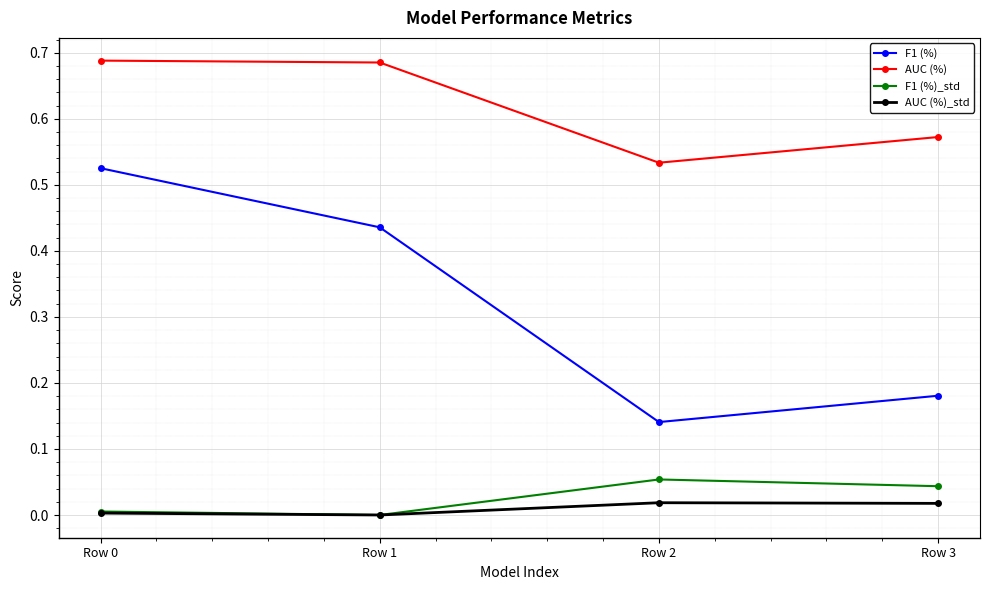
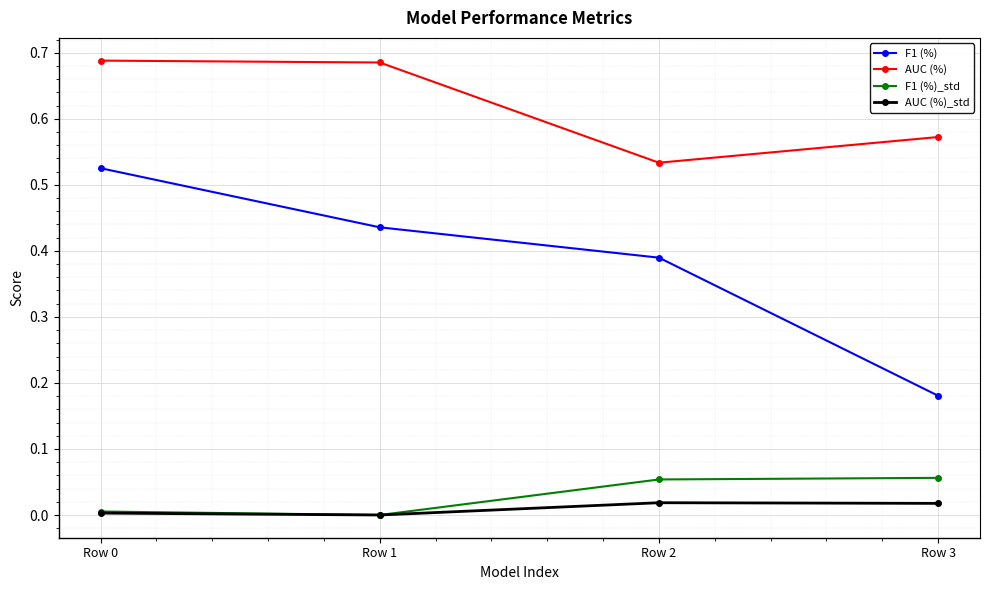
F1 (%), Row 2: 0.14 -> 0.39
F1 (%)_std, Row 3: 0.04 -> 0.06
